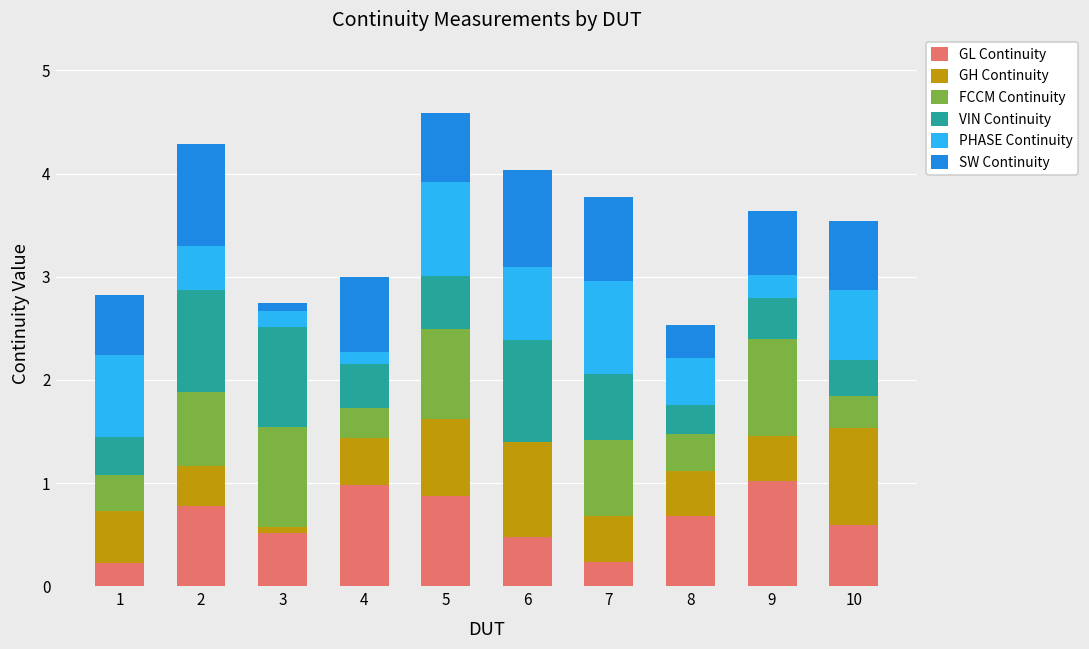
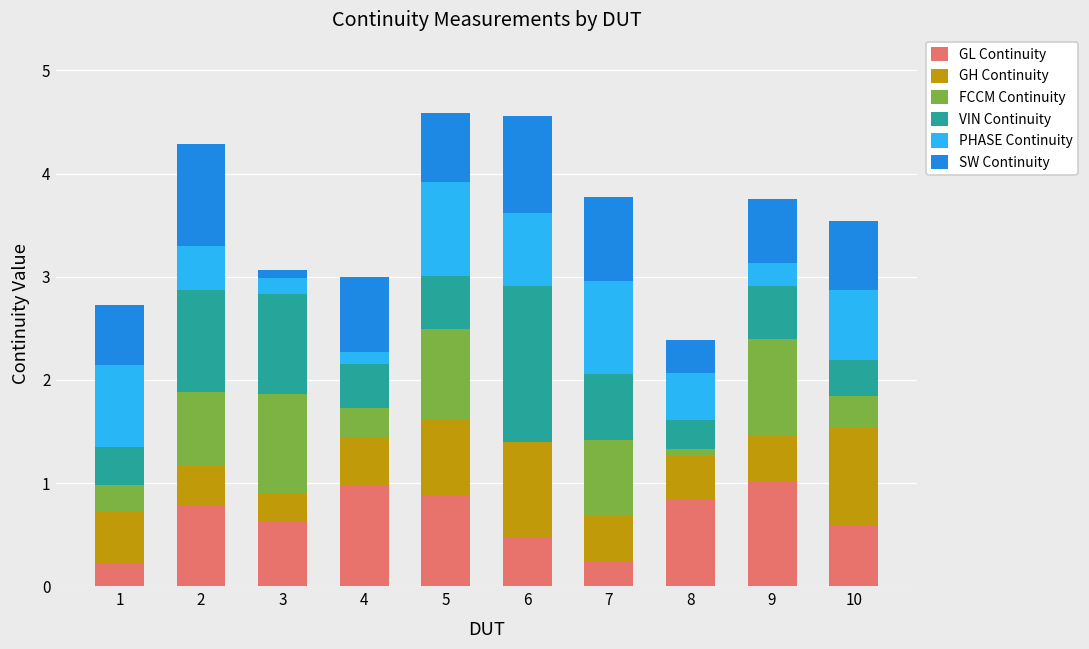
FCCM Continuity, 1: 0.35 -> 0.25
GL Continuity, 3: 0.5 -> 0.6
GH Continuity, 3: 0.1 -> 0.3
VIN Continuity, 6: 1.0 -> 1.5
GL Continuity, 8: 0.7 -> 0.8
FCCM Continuity, 8: 0.4 -> 0.1
VIN Continuity, 9: 0.4 -> 0.5
